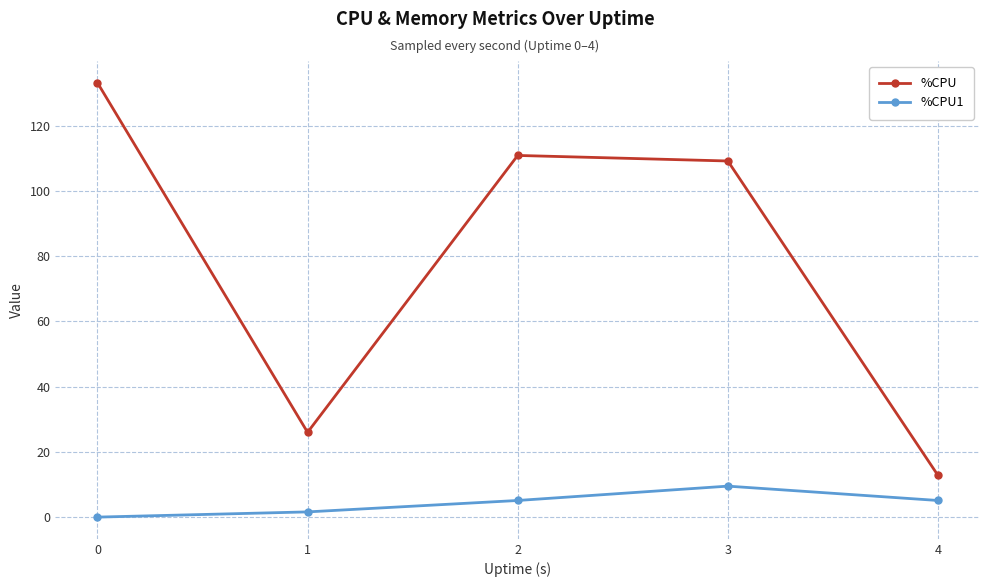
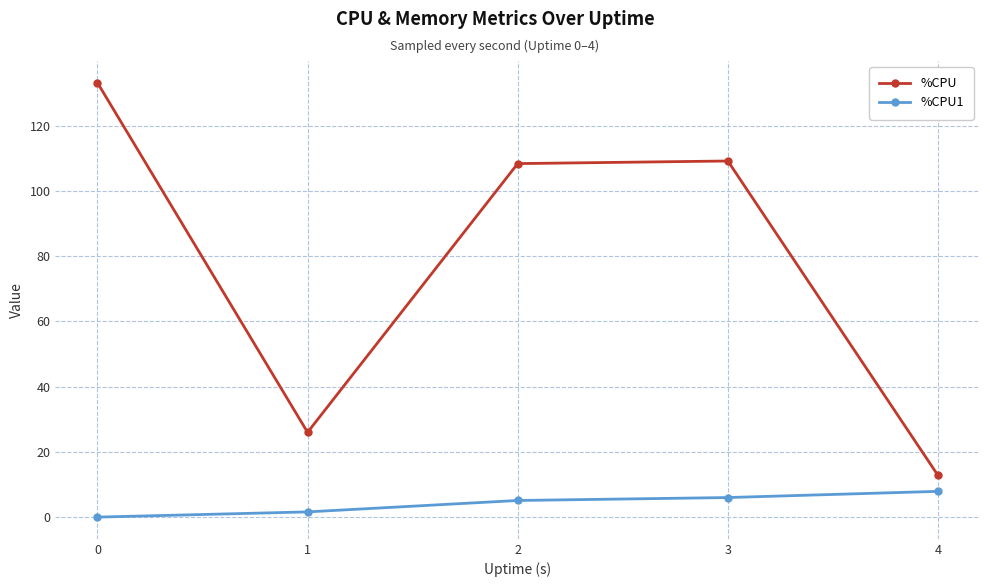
%CPU, 2: 111 -> 108
%CPU1, 3: 10 -> 6
%CPU1, 4: 5 -> 8
